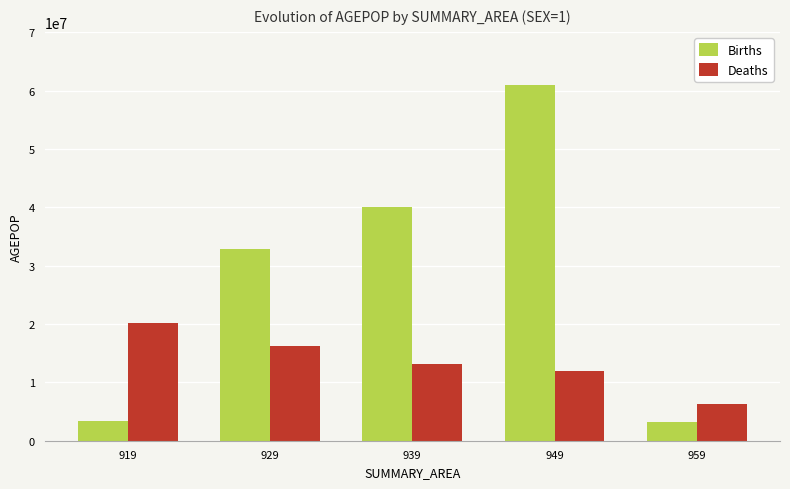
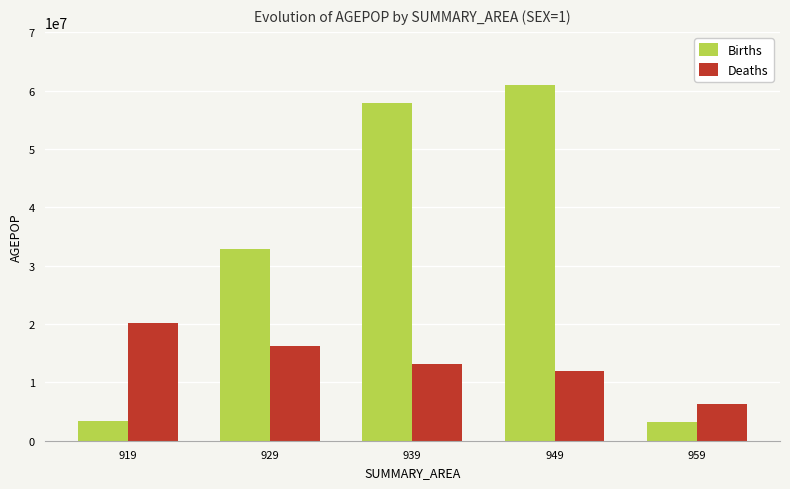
Births, 939: 40000000 -> 58000000
